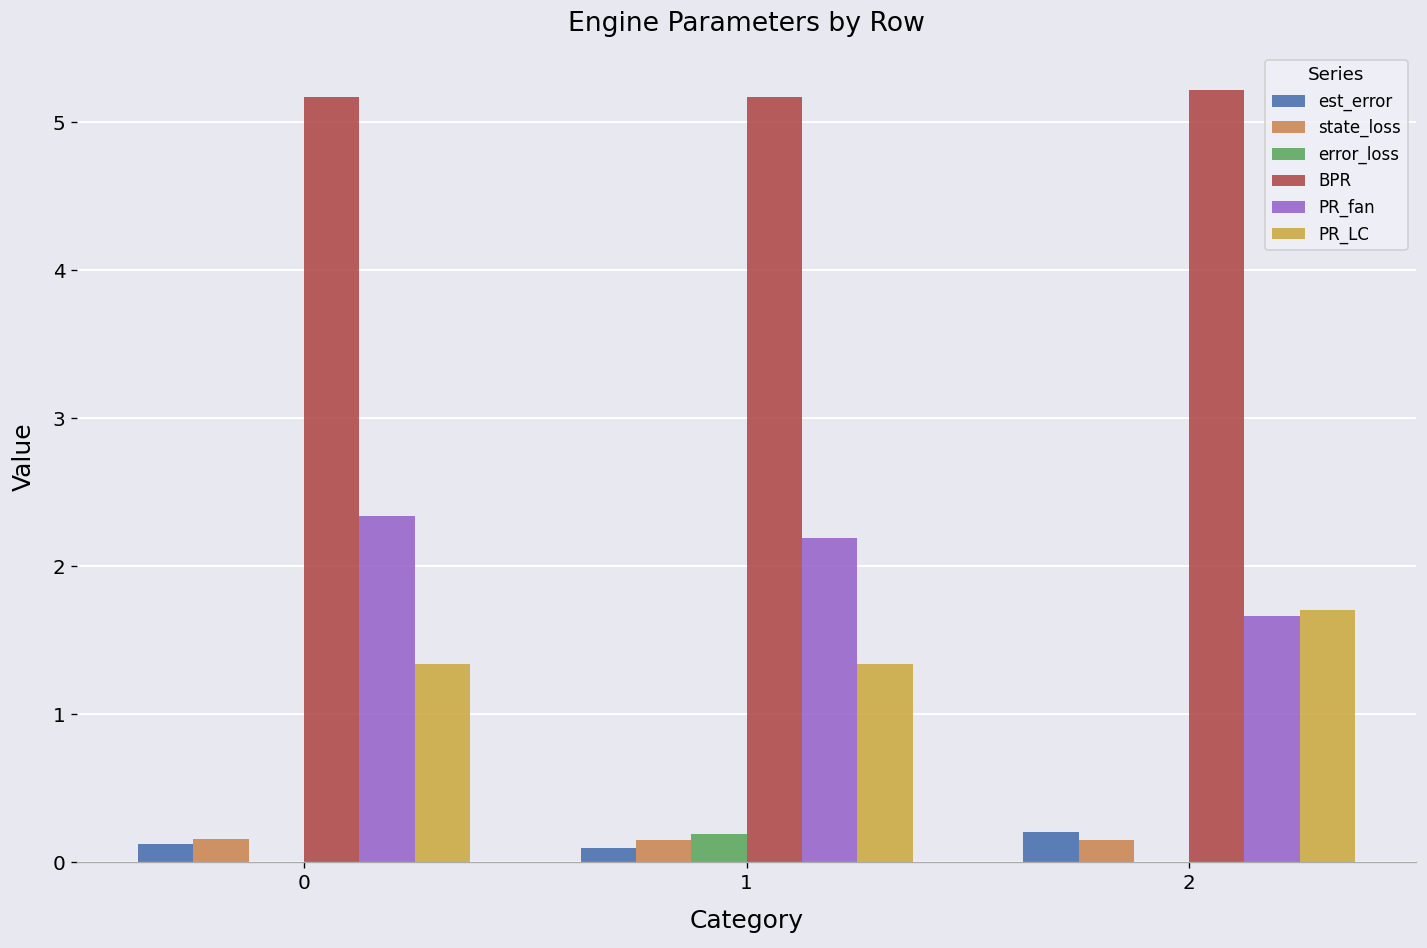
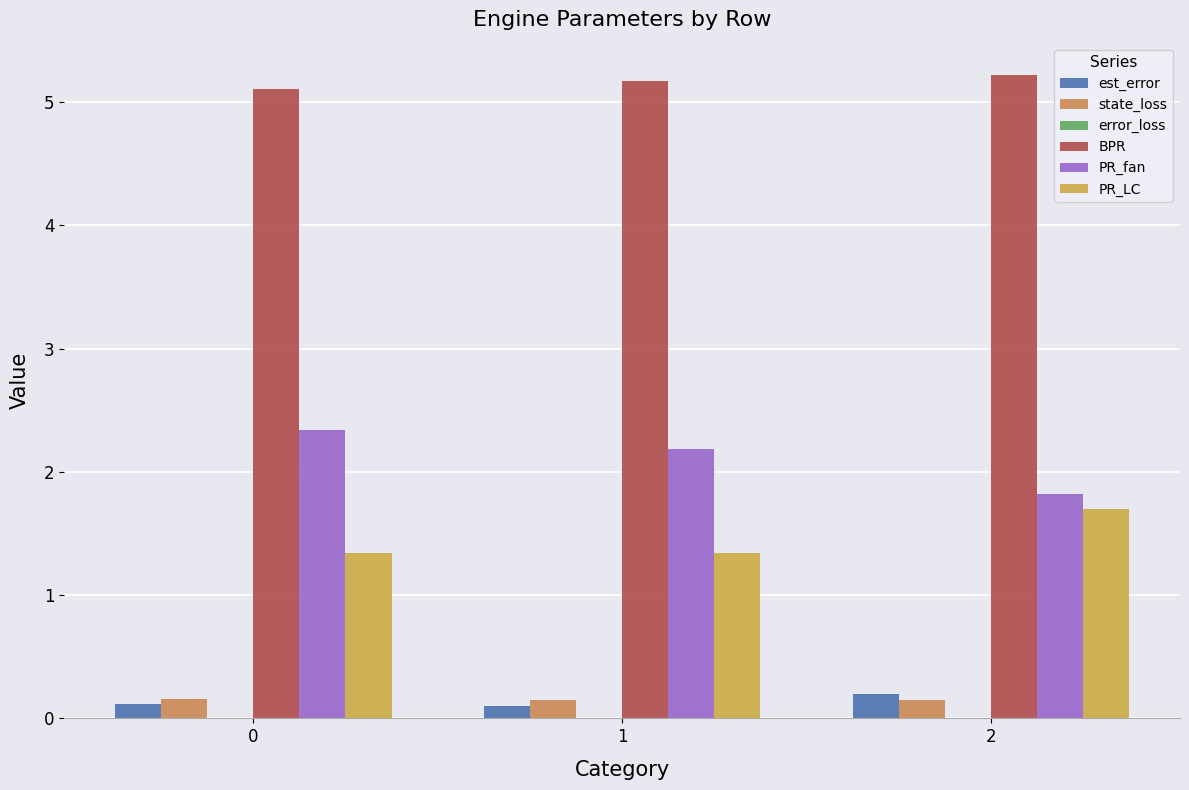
BPR, 0: 5.17 -> 5.10
error_loss, 1: 0.19 -> 0.00
PR_fan, 2: 1.66 -> 1.82
